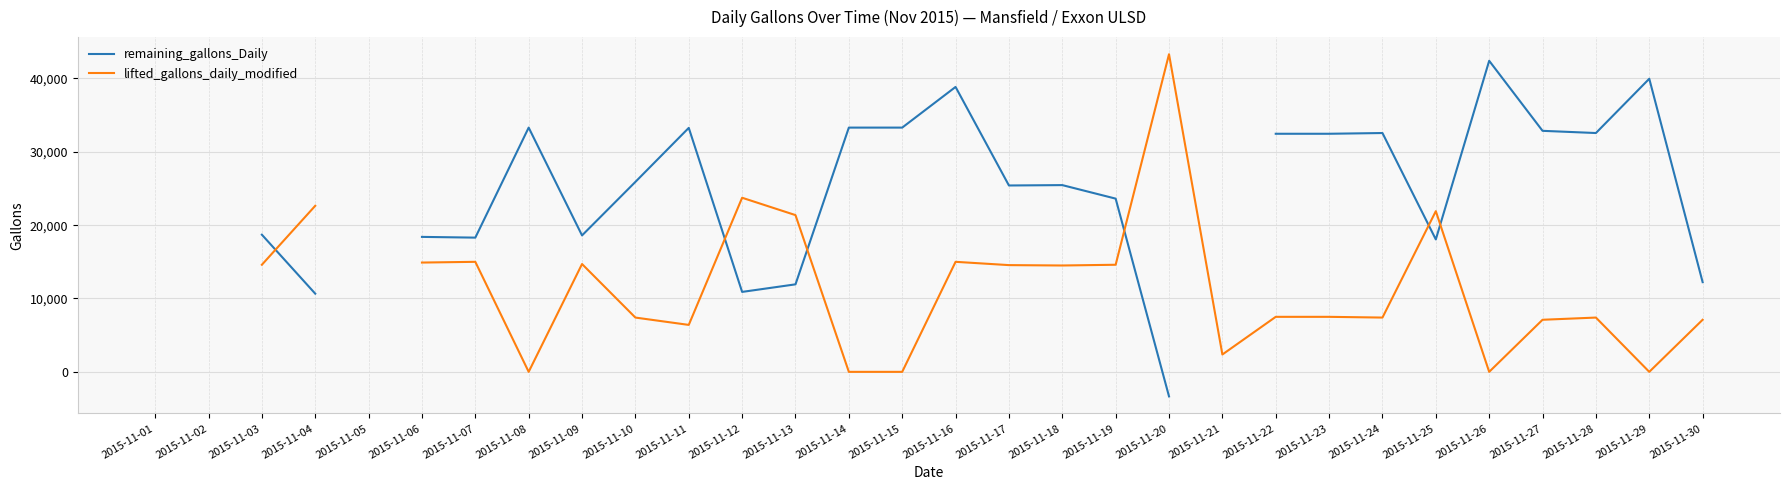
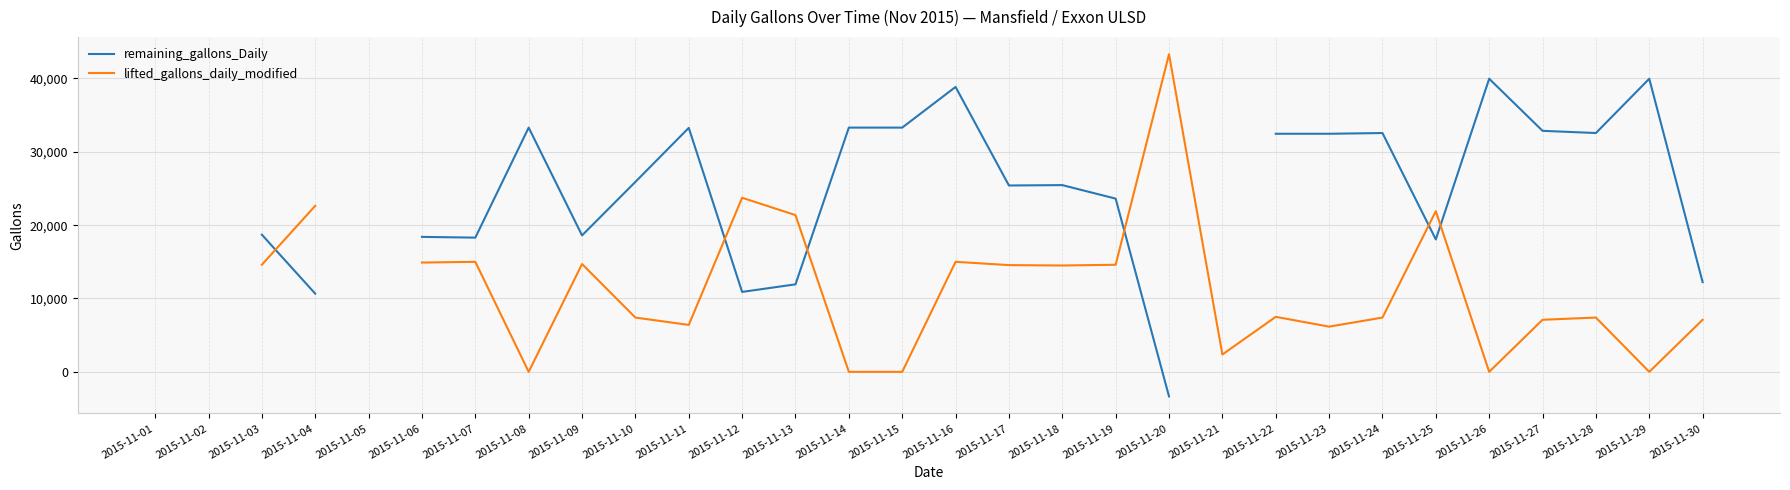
lifted_gallons_daily_modified, 2015-11-23: 8,000 -> 6,000
remaining_gallons_Daily, 2015-11-26: 42,000 -> 40,000
